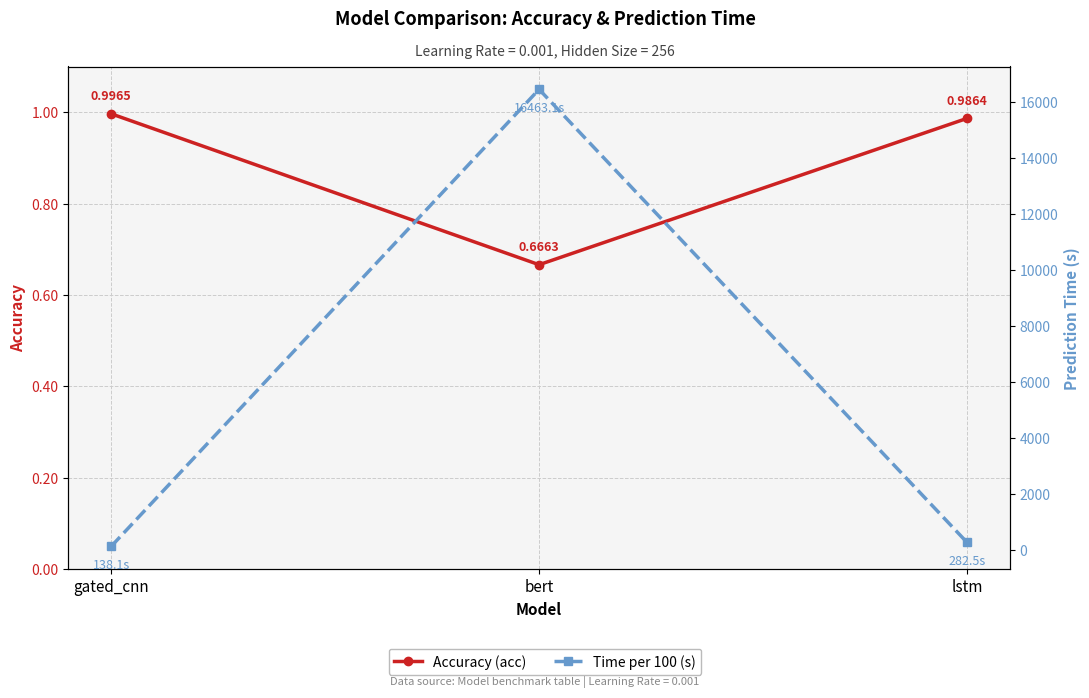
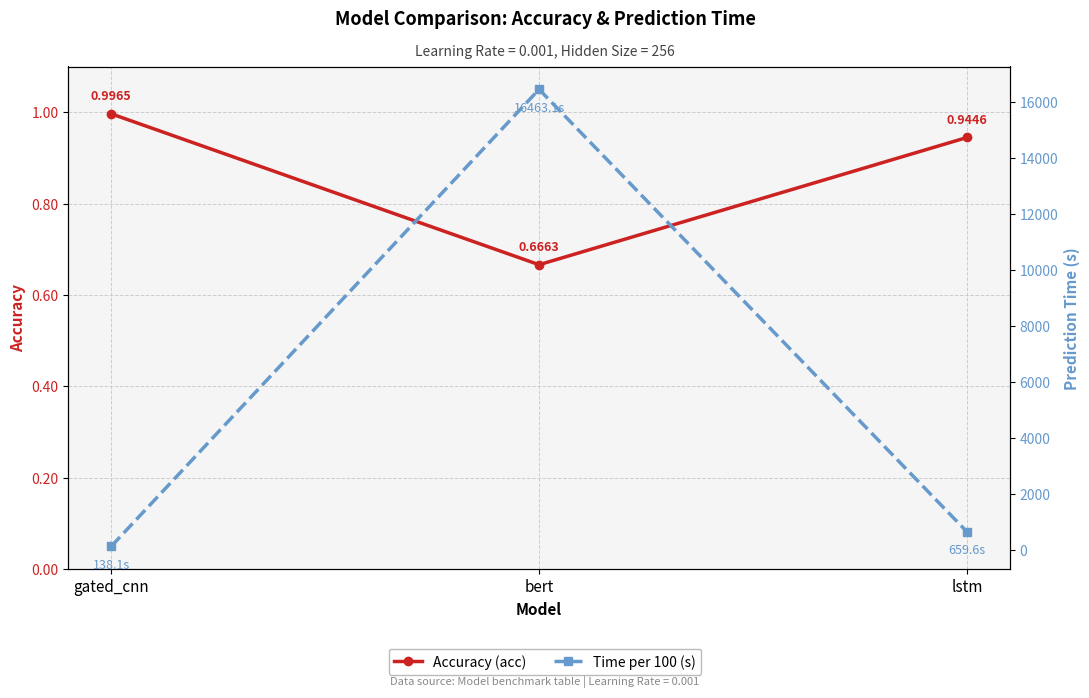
Accuracy (acc), lstm: 0.9864 -> 0.9446
Time per 100 (s), lstm: 282.5s -> 659.6s
